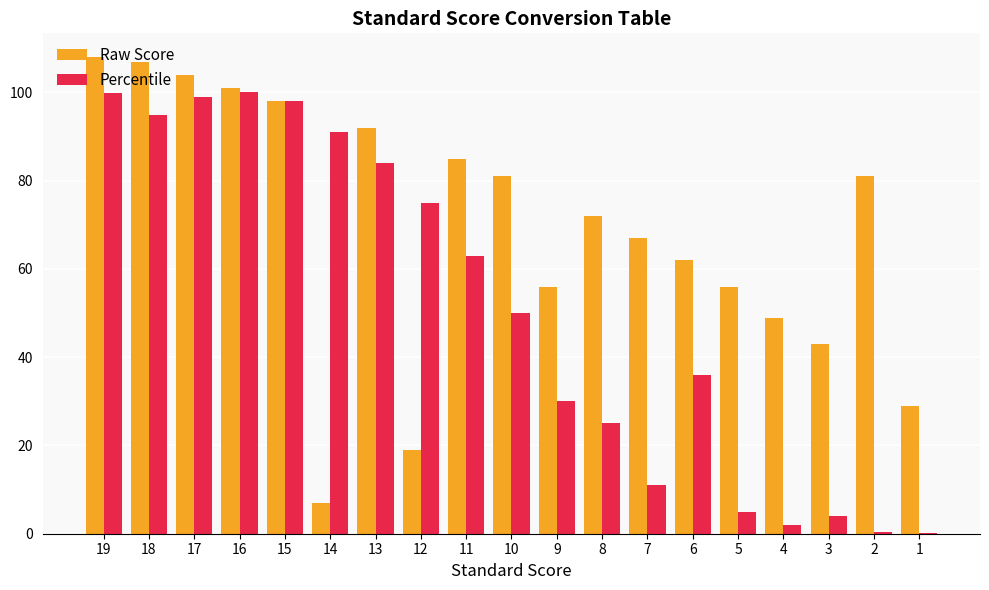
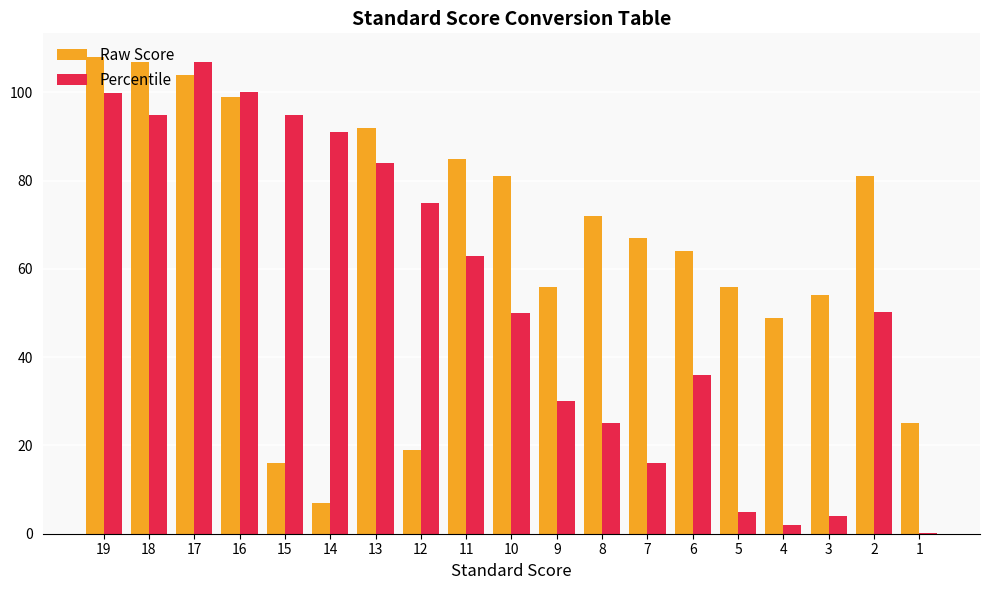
Percentile, 17: 99 -> 107
Raw Score, 16: 101 -> 99
Raw Score, 15: 98 -> 16
Percentile, 15: 98 -> 95
Percentile, 7: 11 -> 16
Raw Score, 6: 62 -> 64
Raw Score, 3: 43 -> 54
Percentile, 2: 1 -> 50
Raw Score, 1: 29 -> 25
